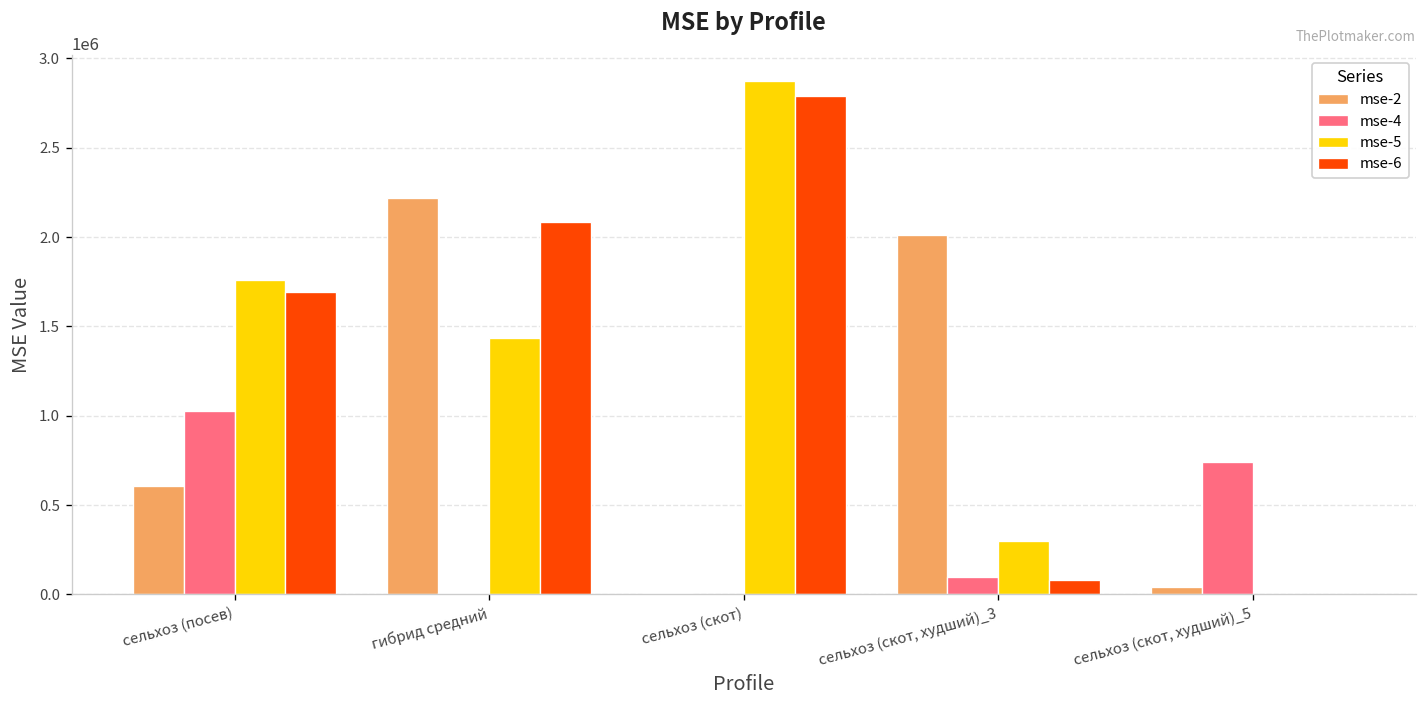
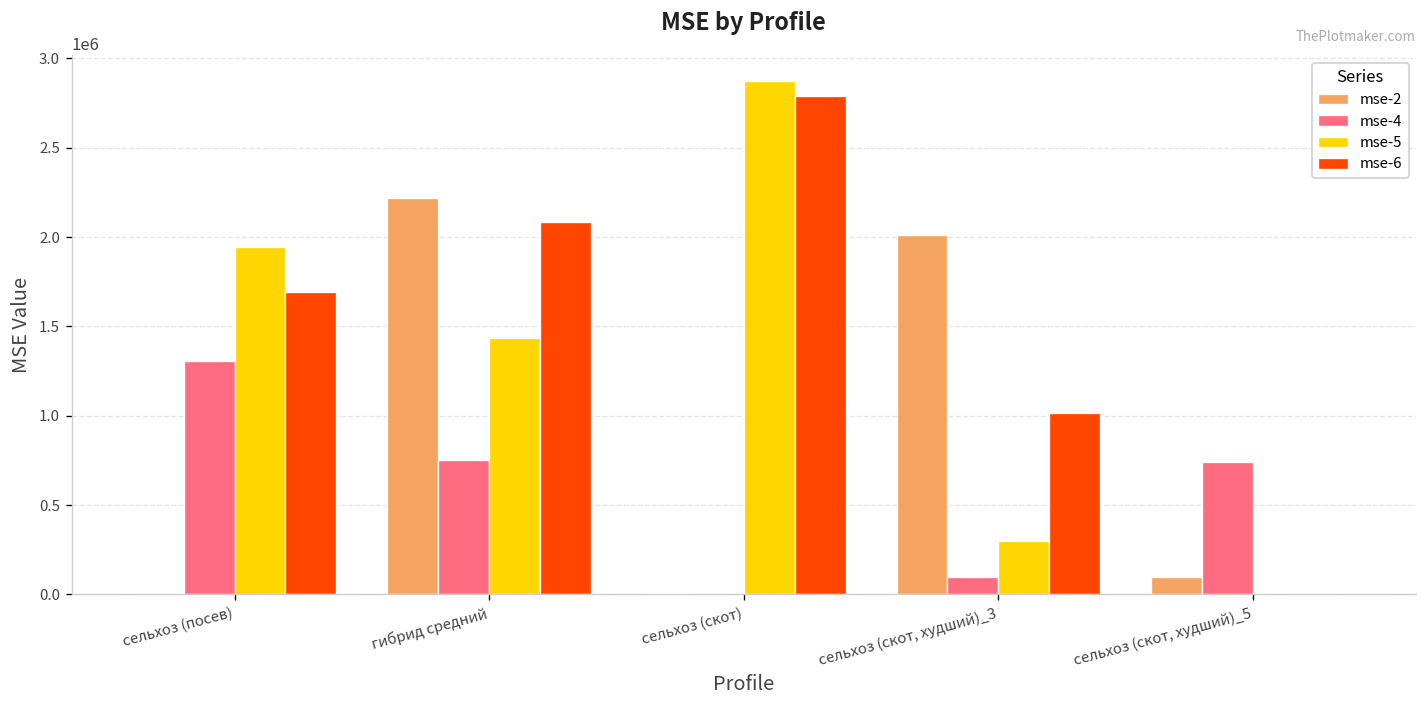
mse-2, сельхоз (посев): 600000 -> 0
mse-4, сельхоз (посев): 1030000 -> 1310000
mse-5, сельхоз (посев): 1760000 -> 1940000
mse-4, гибрид средний: 10000 -> 750000
mse-6, сельхоз (скот, худший)_3: 80000 -> 1010000
mse-2, сельхоз (скот, худший)_5: 40000 -> 100000
